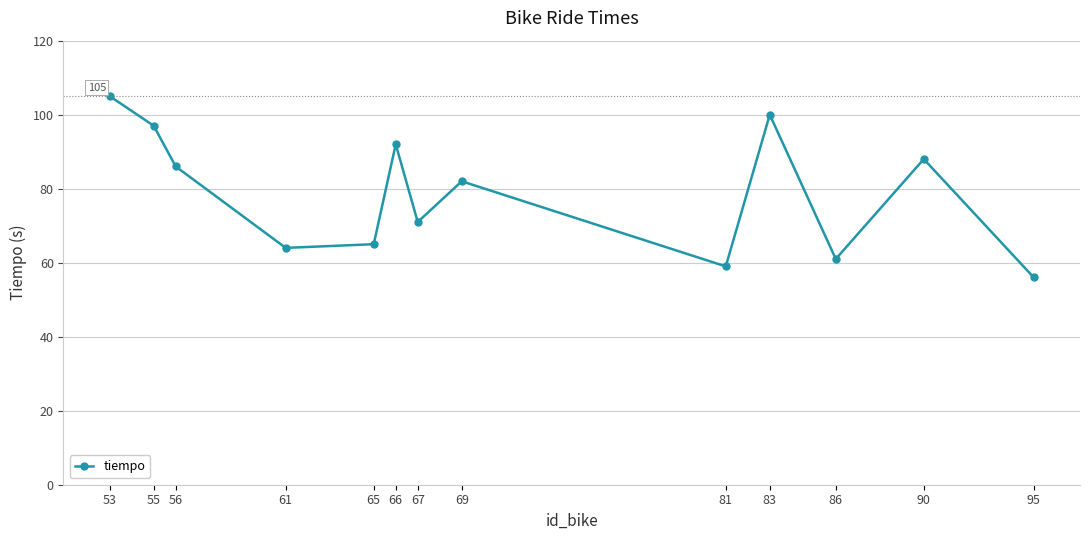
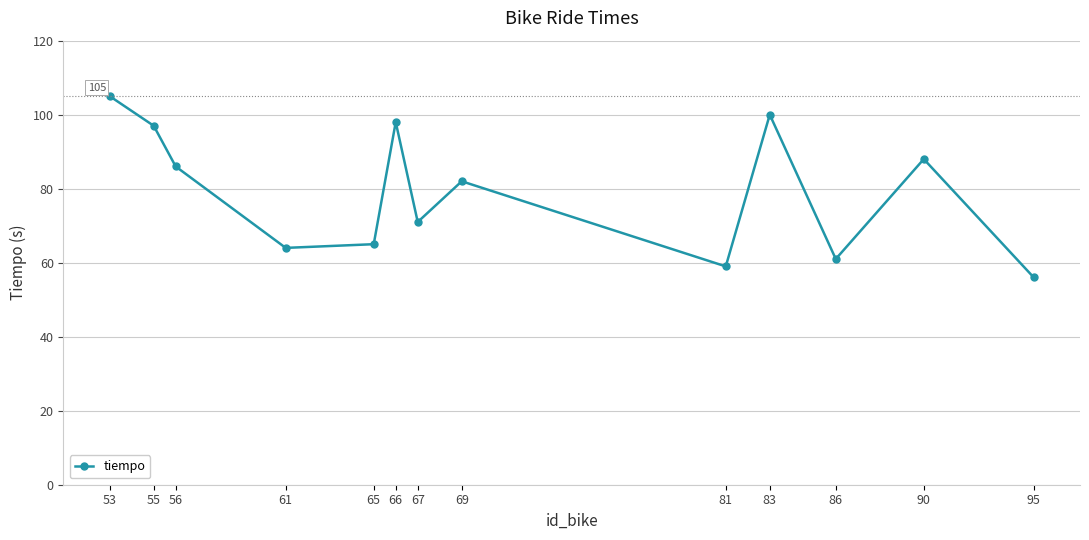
66: 92 -> 98
